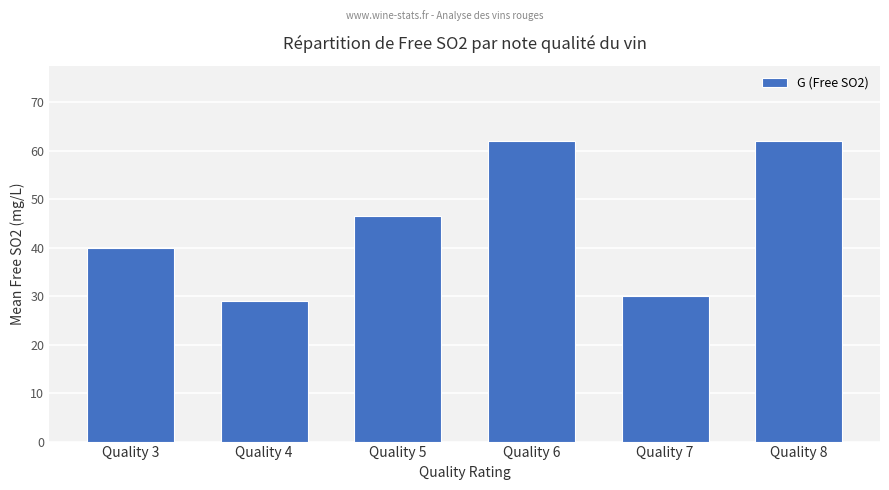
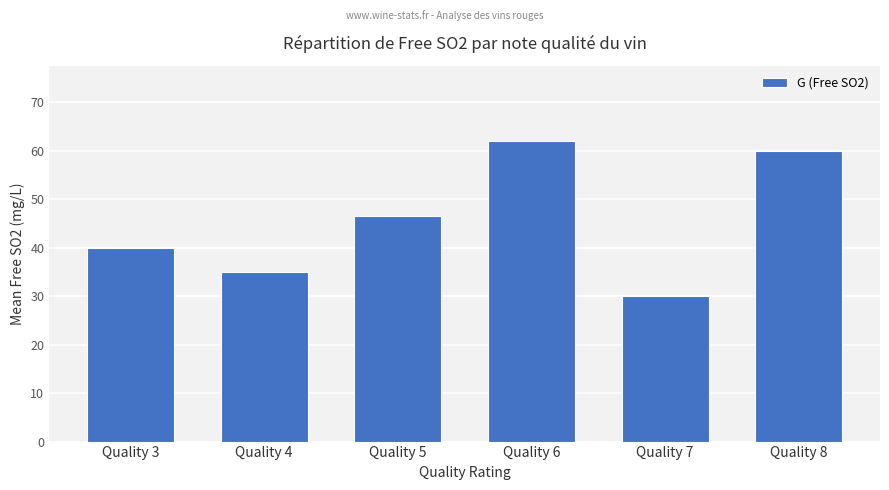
Quality 4: 29 -> 35
Quality 8: 62 -> 60
